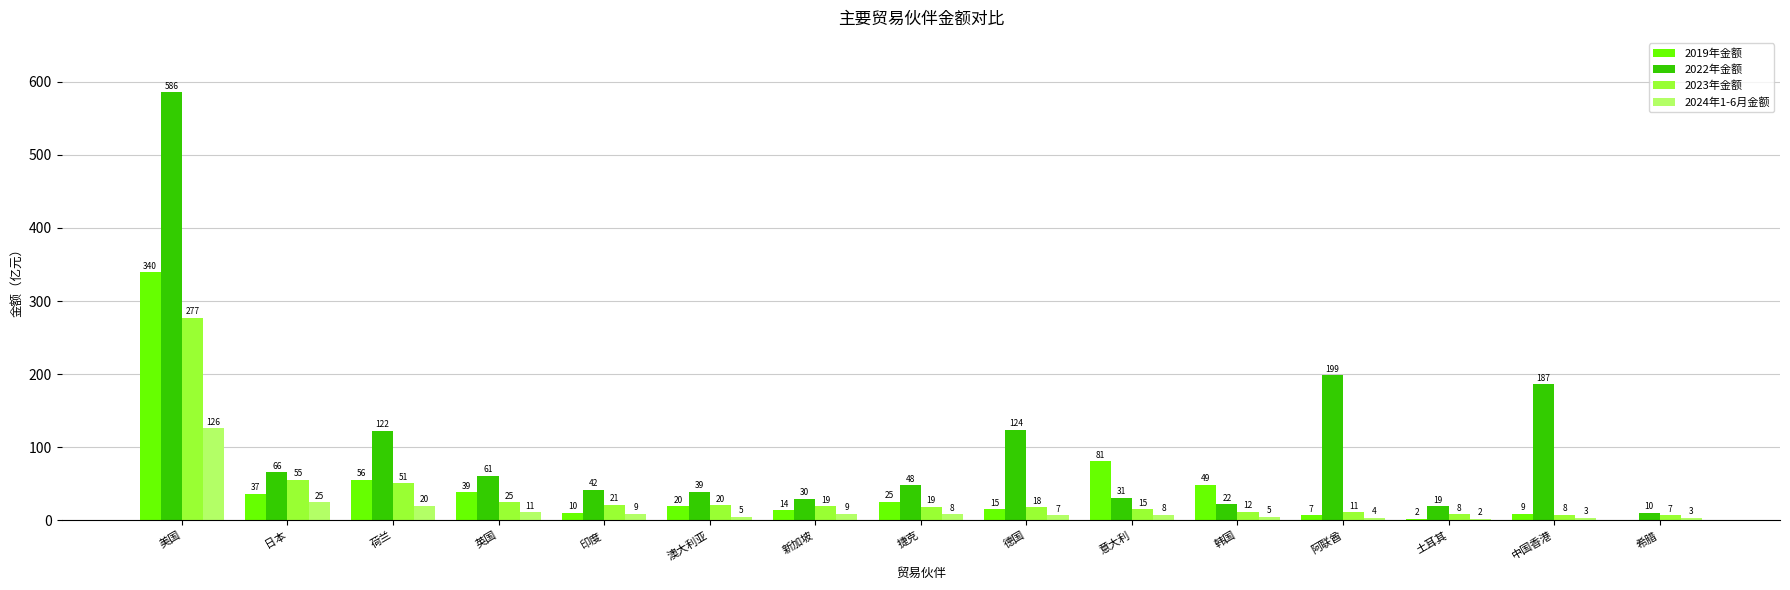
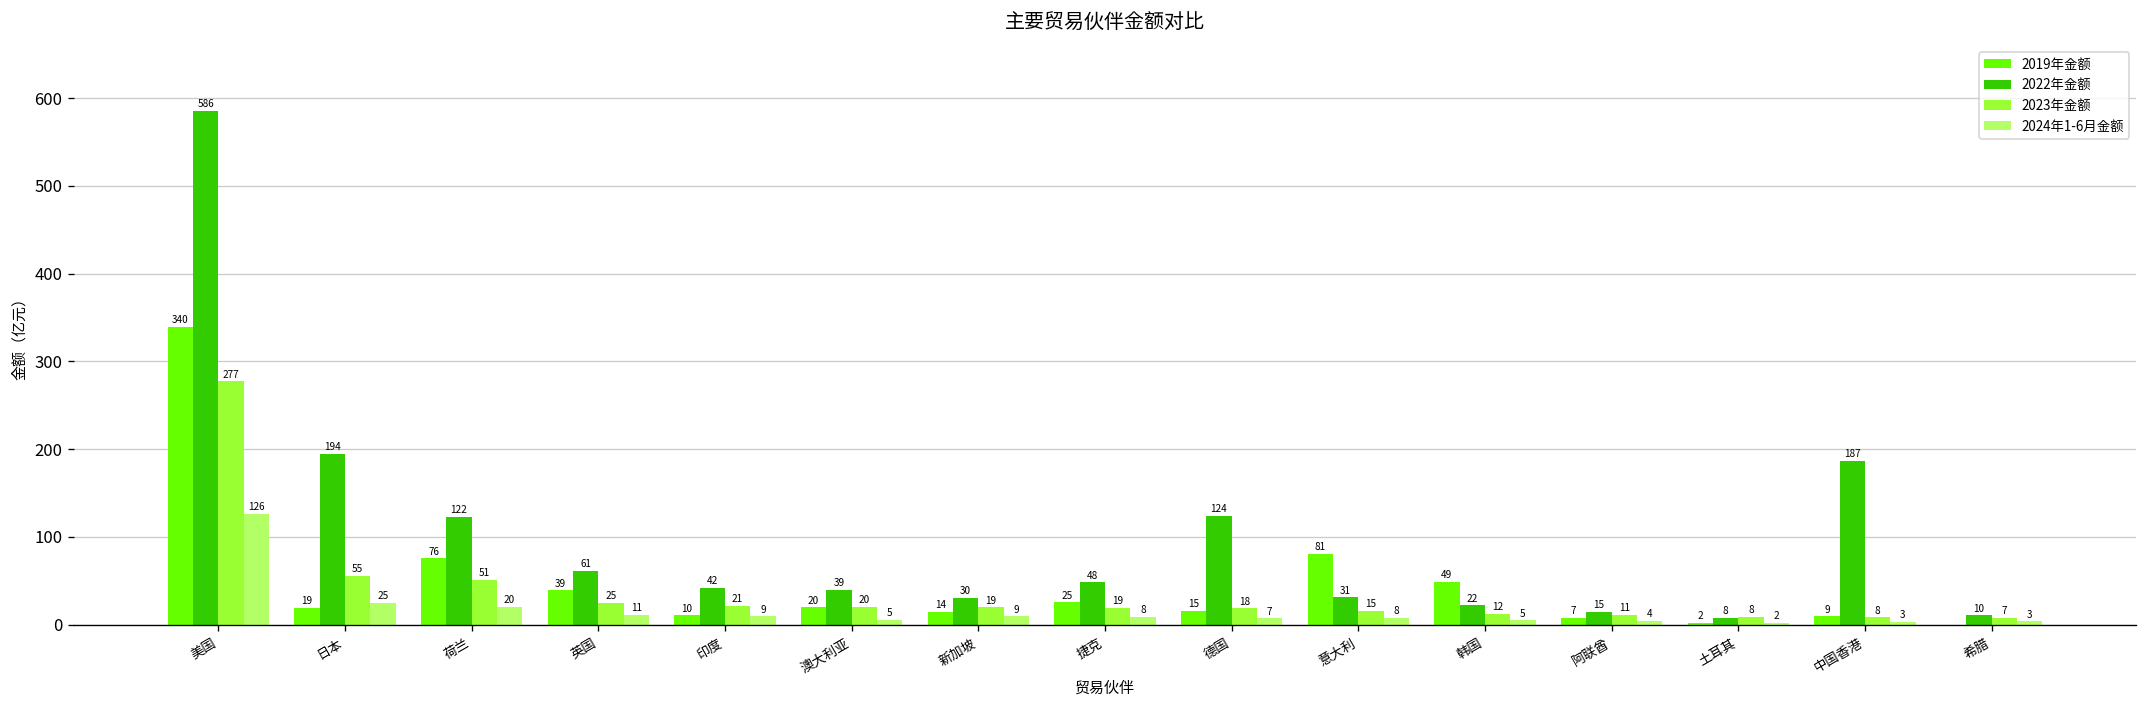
2019年金额, 日本: 37 -> 19
2022年金额, 日本: 66 -> 194
2019年金额, 荷兰: 56 -> 76
2022年金额, 阿联酋: 199 -> 15
2022年金额, 土耳其: 19 -> 8
